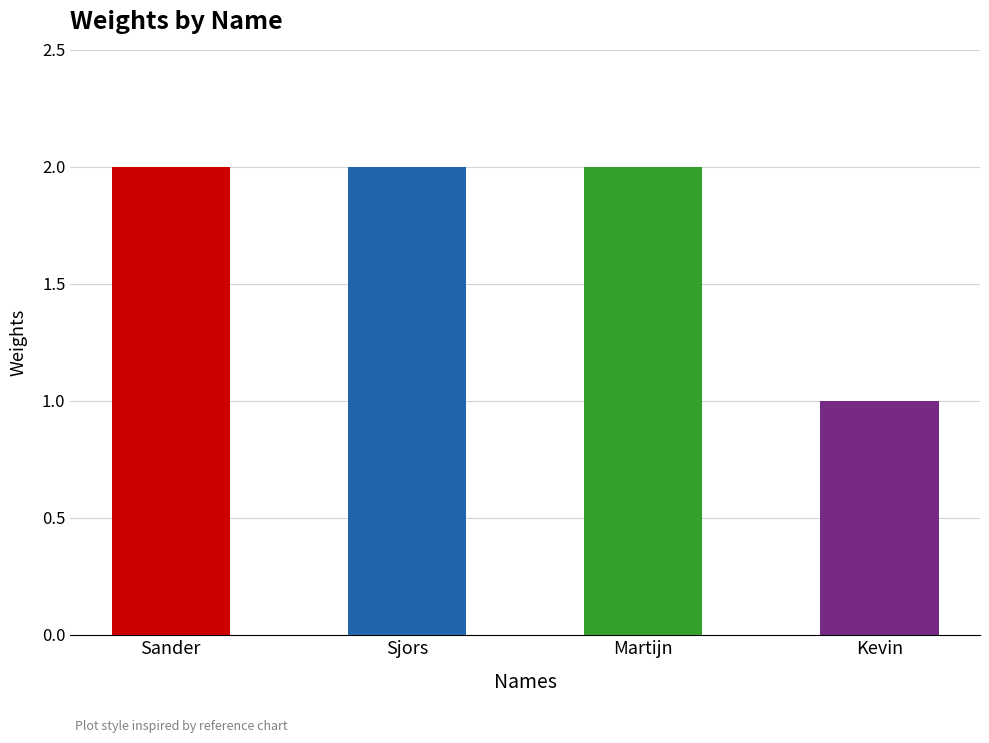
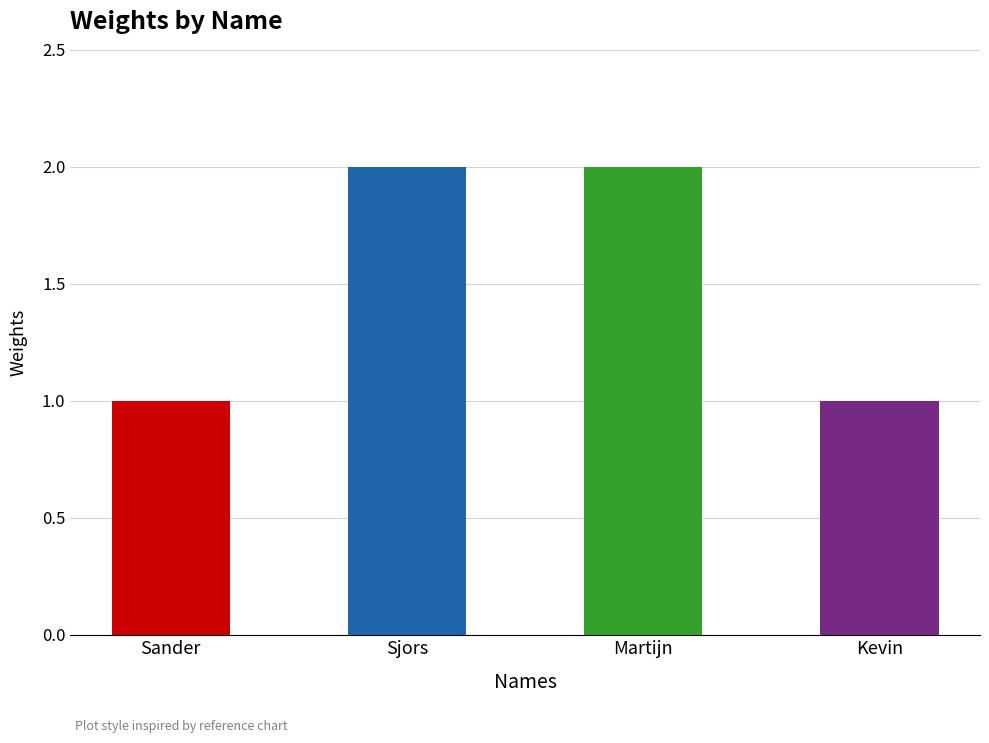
Sander: 2 -> 1
